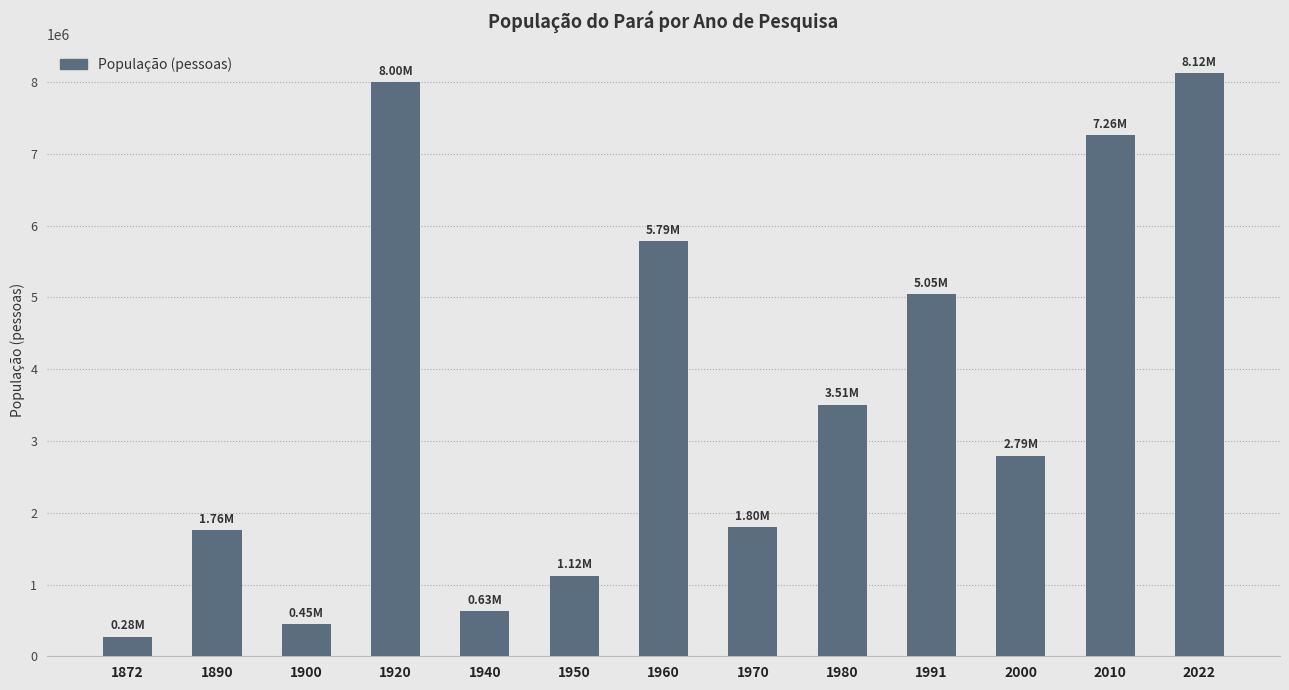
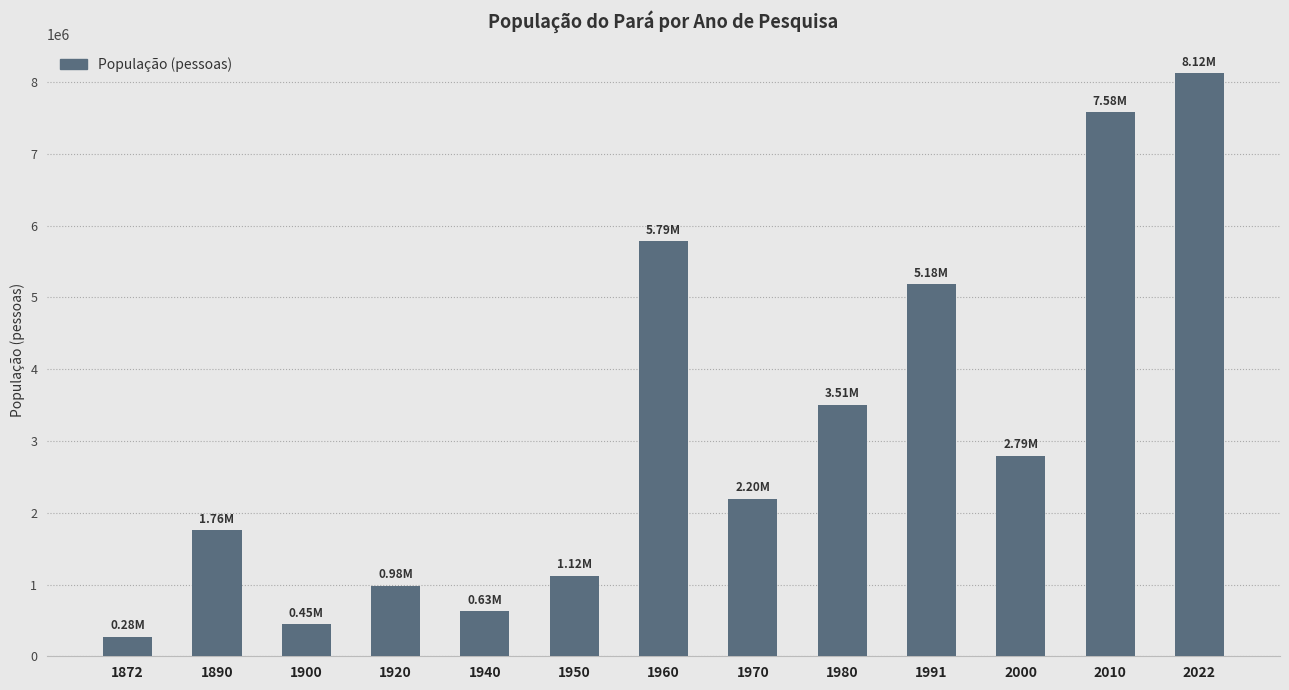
1920: 8.00M -> 0.98M
1970: 1.80M -> 2.20M
1991: 5.05M -> 5.18M
2010: 7.26M -> 7.58M
